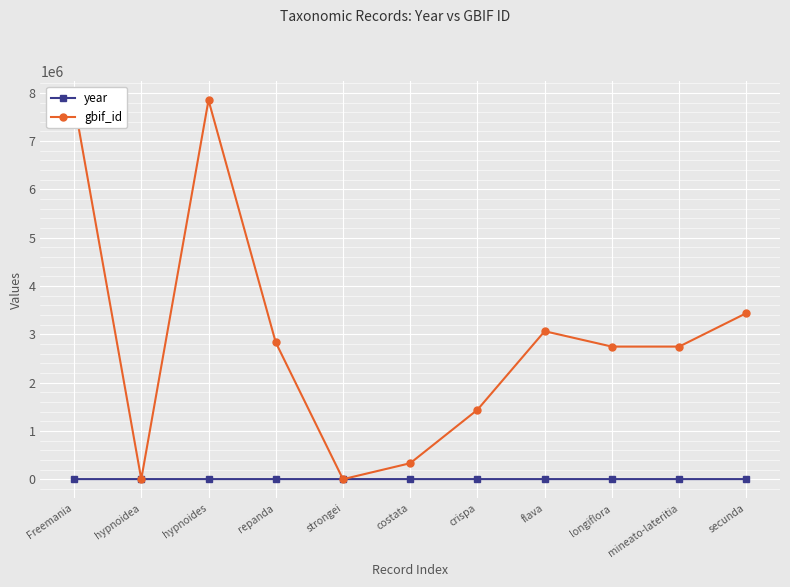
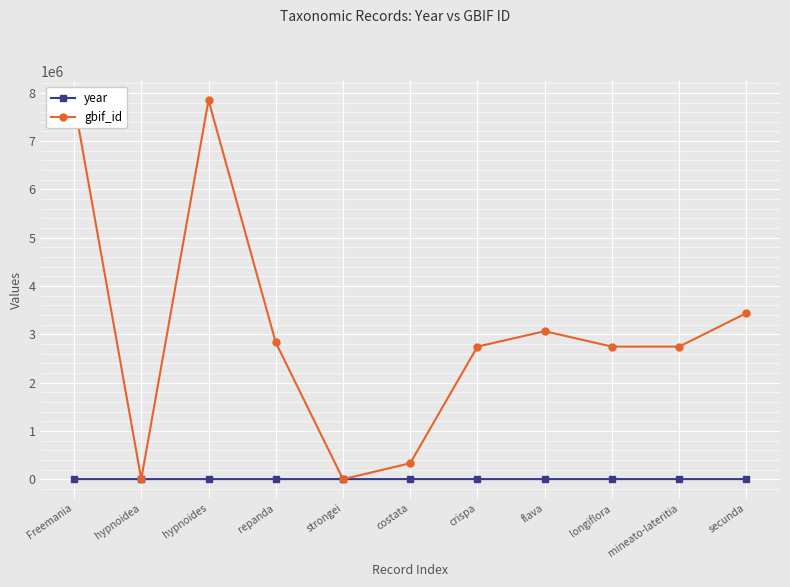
gbif_id, crispa: 1400000 -> 2700000
